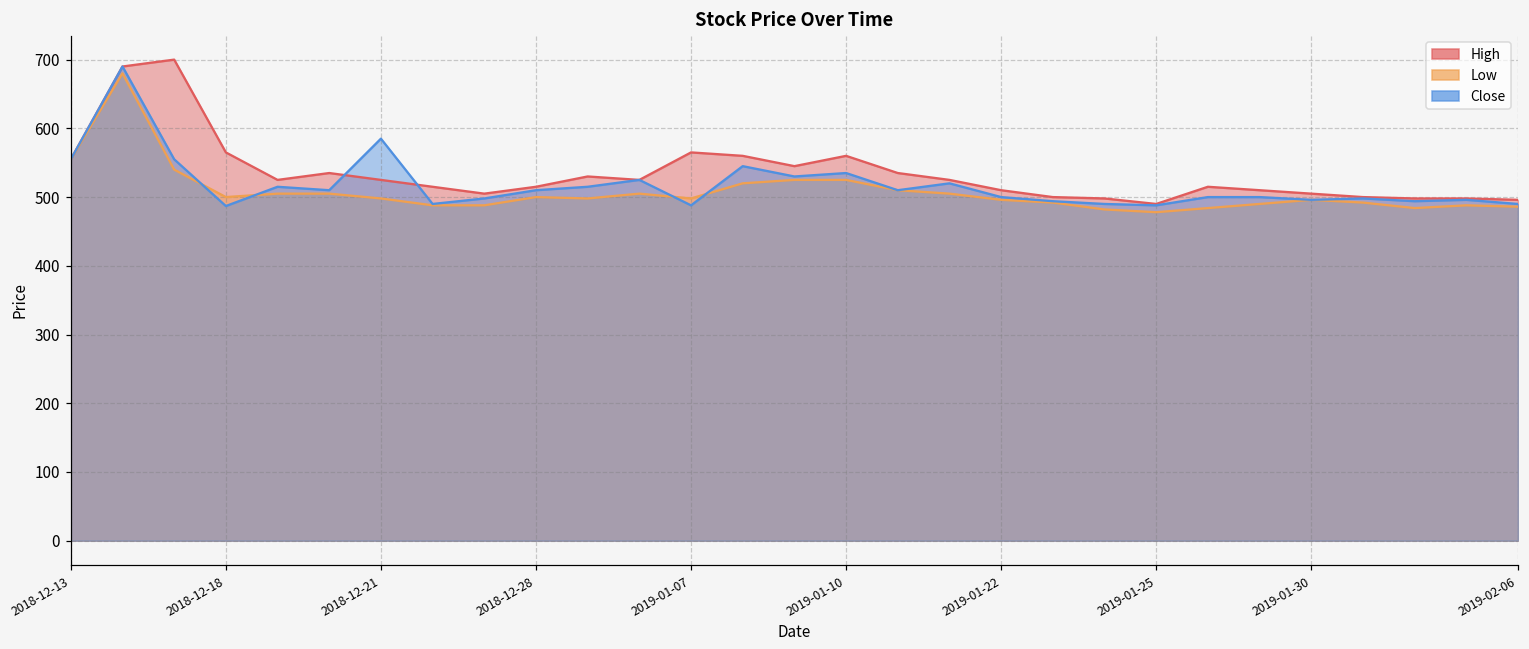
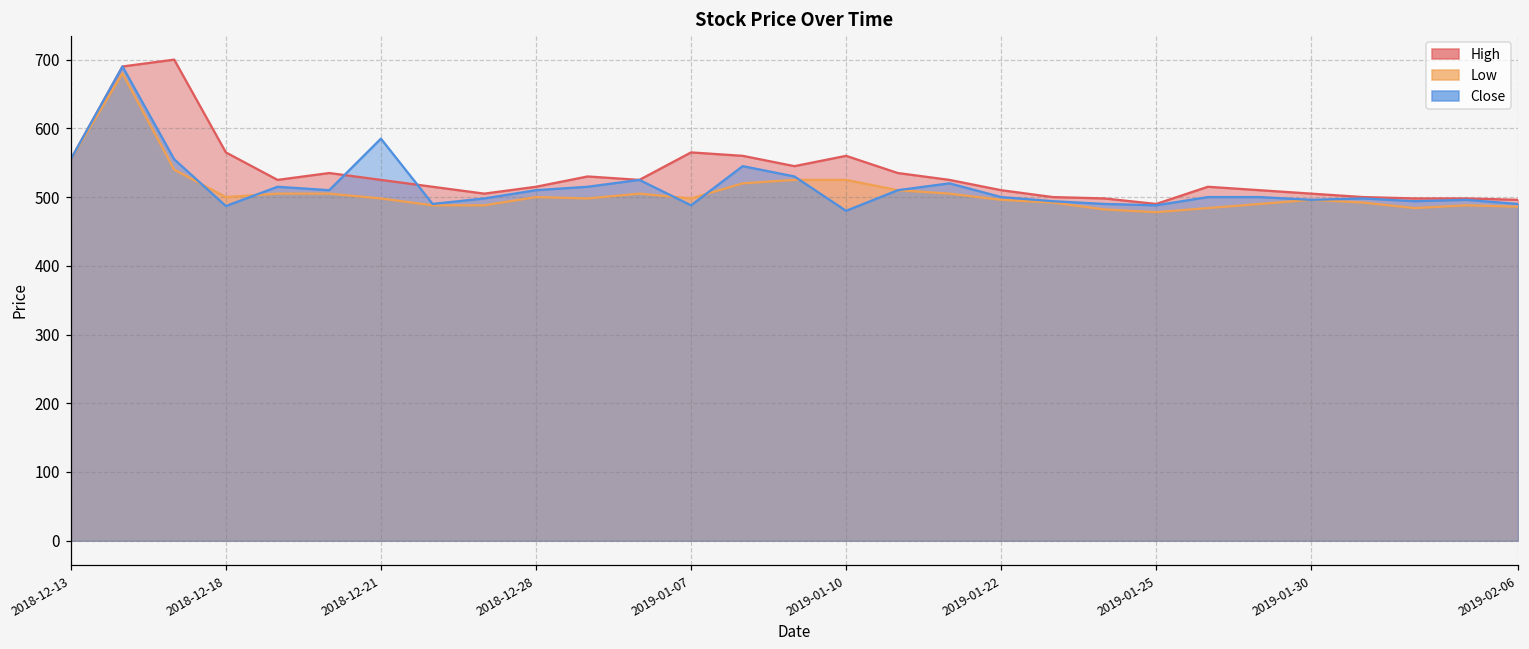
Close, 2019-01-10: 540 -> 480
